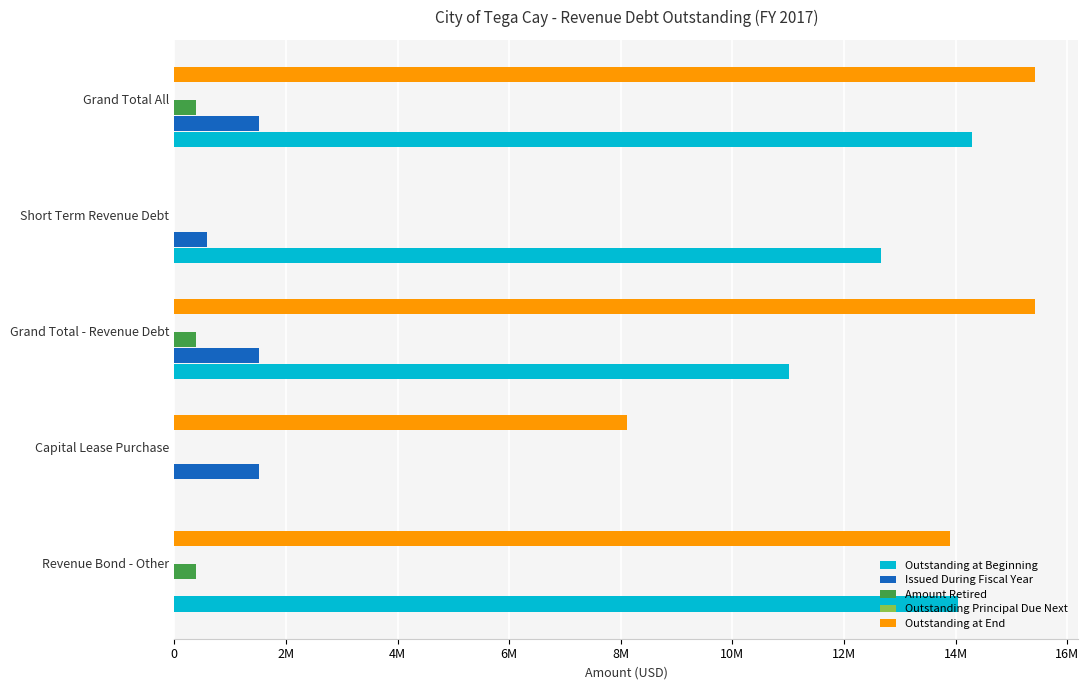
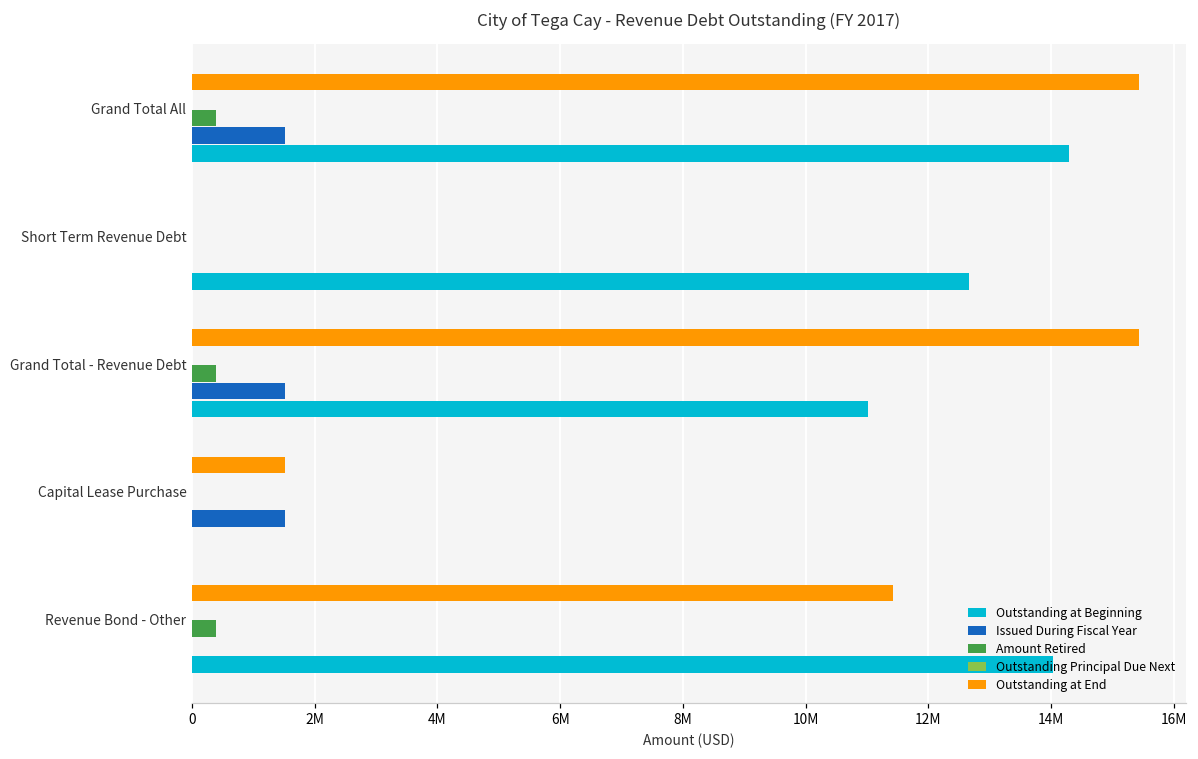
Issued During Fiscal Year, Short Term Revenue Debt: 600000 -> 0
Outstanding at End, Capital Lease Purchase: 8100000 -> 1500000
Outstanding at End, Revenue Bond - Other: 13900000 -> 11400000
